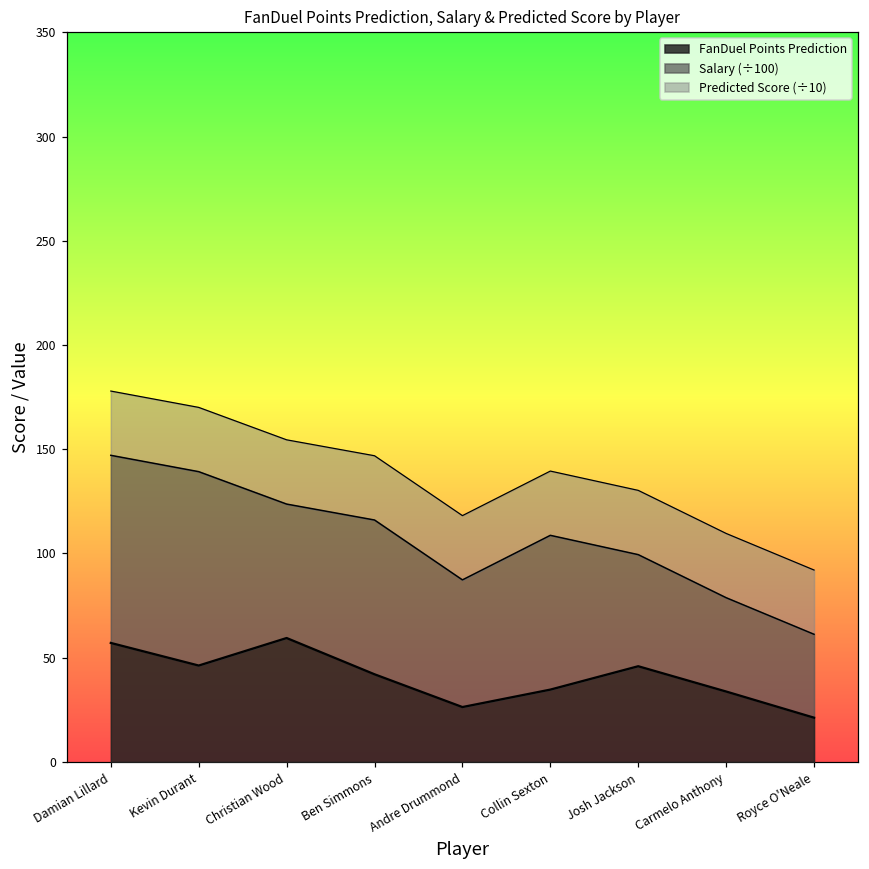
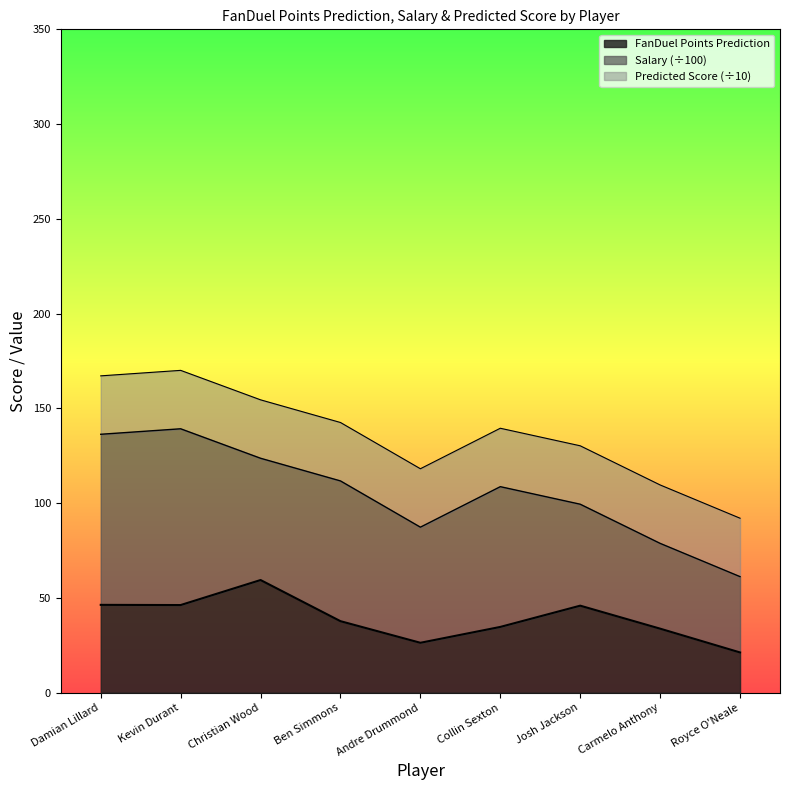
FanDuel Points Prediction, Damian Lillard: 57 -> 46
FanDuel Points Prediction, Ben Simmons: 42 -> 38
